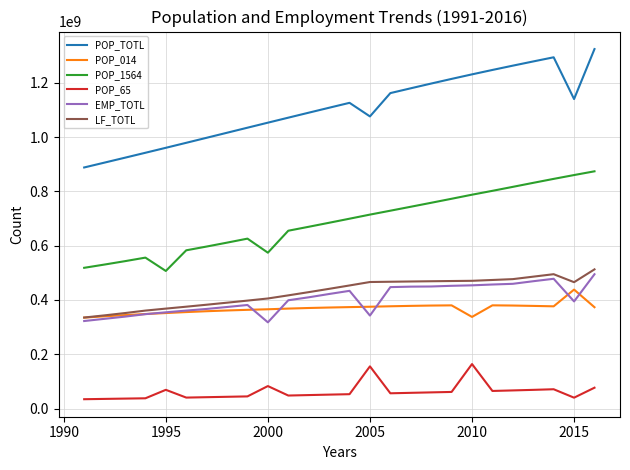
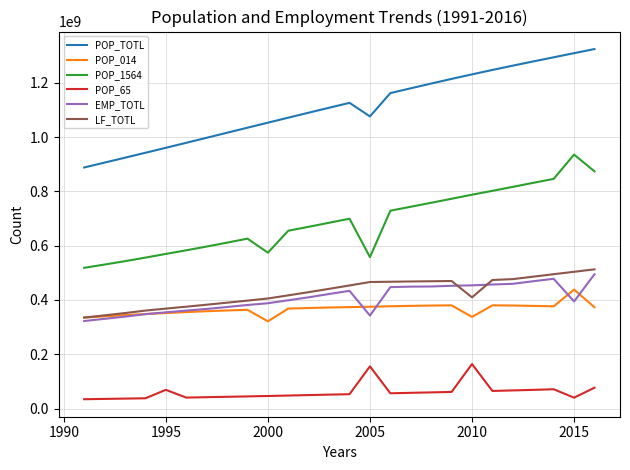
POP_1564, 1995: 510000000 -> 570000000
POP_014, 2000: 370000000 -> 320000000
POP_65, 2000: 80000000 -> 50000000
EMP_TOTL, 2000: 320000000 -> 390000000
POP_1564, 2005: 710000000 -> 560000000
LF_TOTL, 2010: 470000000 -> 410000000
POP_TOTL, 2015: 1140000000 -> 1310000000
POP_1564, 2015: 860000000 -> 940000000
LF_TOTL, 2015: 470000000 -> 500000000
